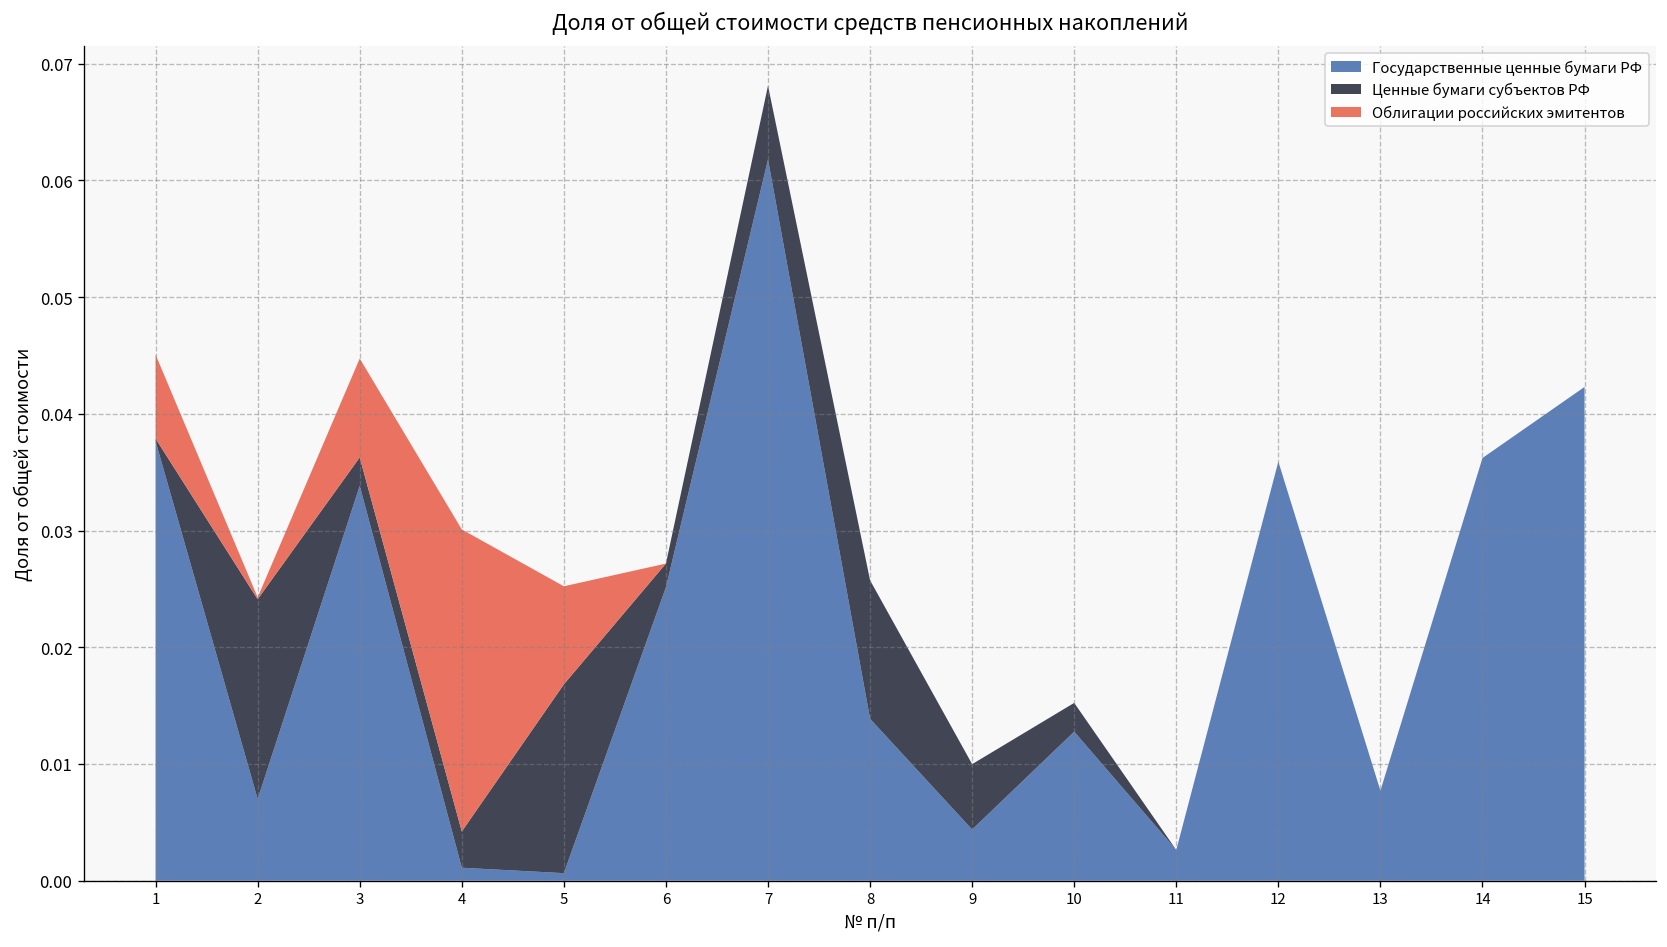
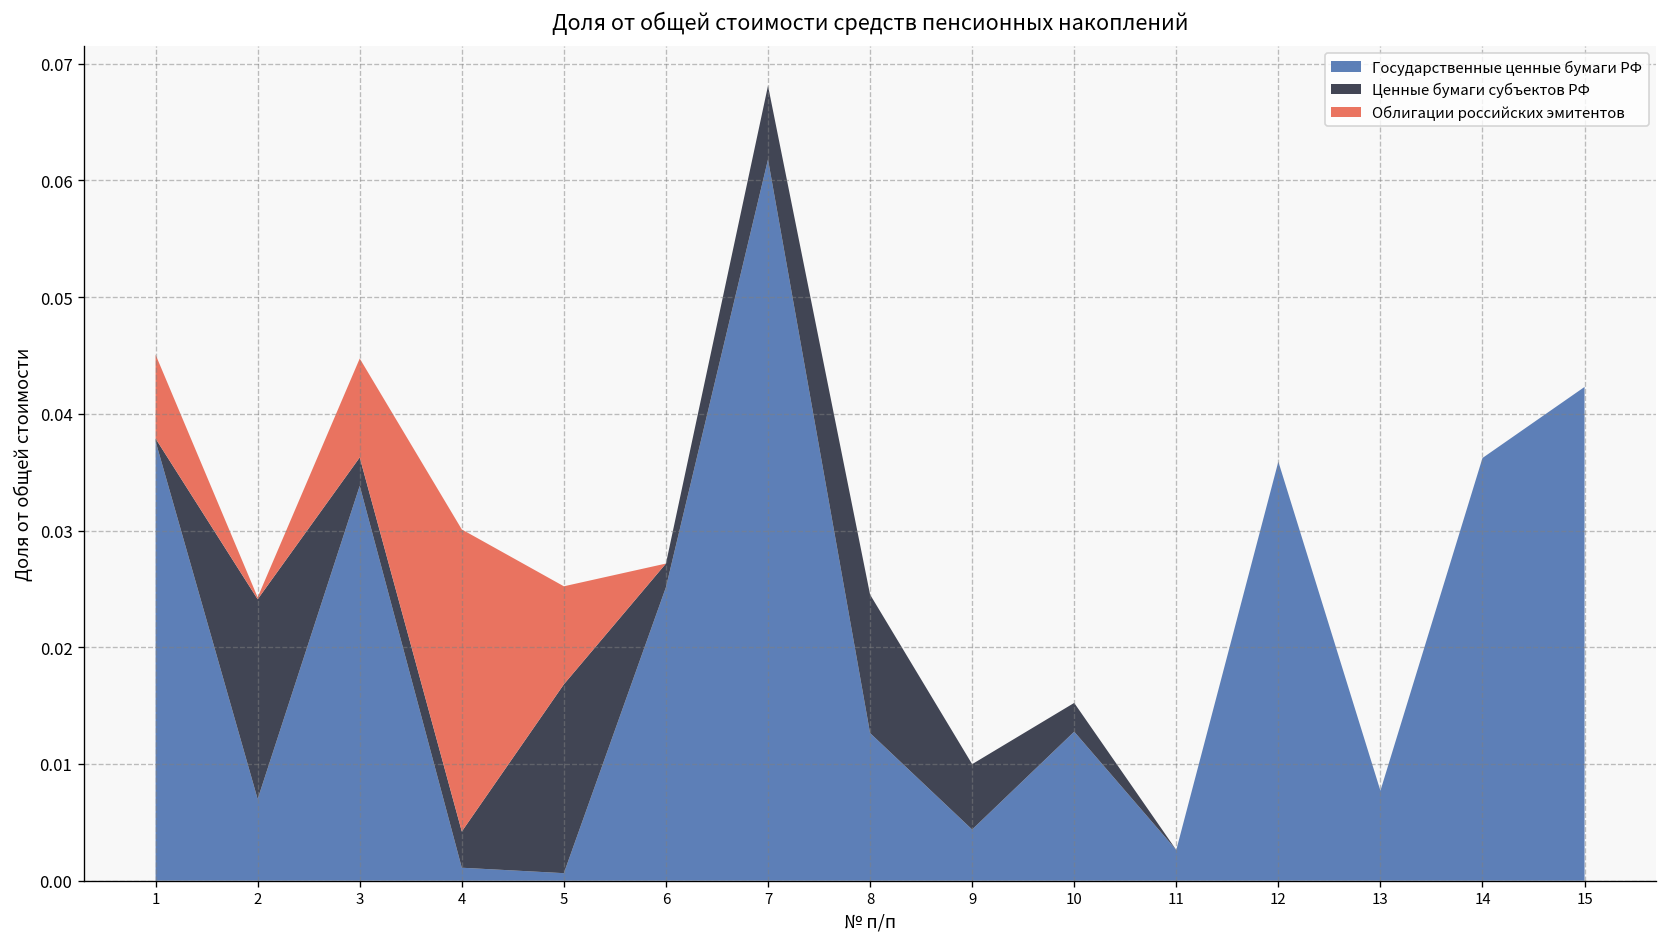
Государственные ценные бумаги РФ, 8: 0.014 -> 0.013
